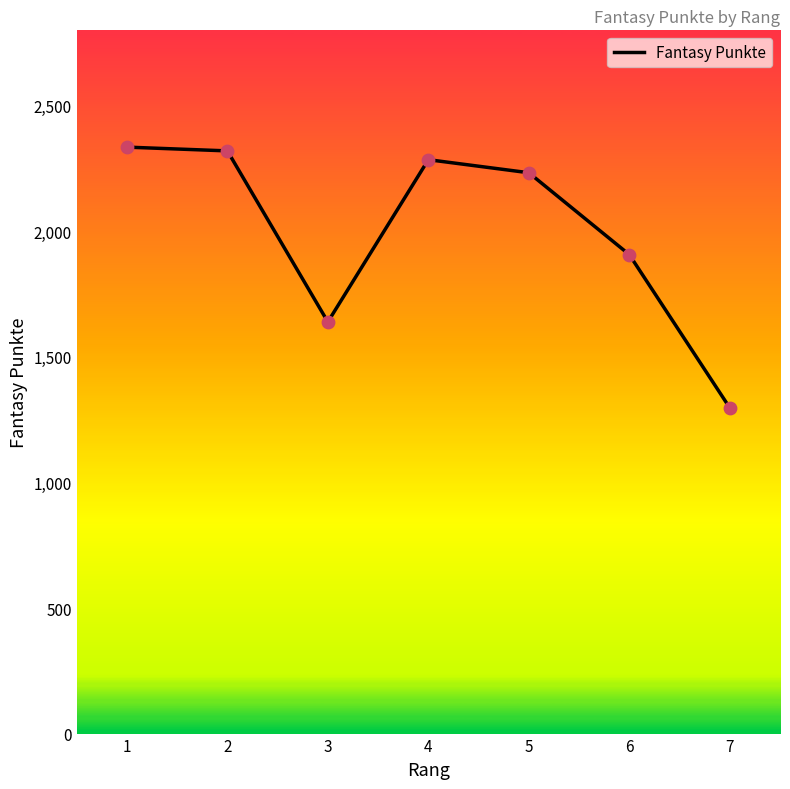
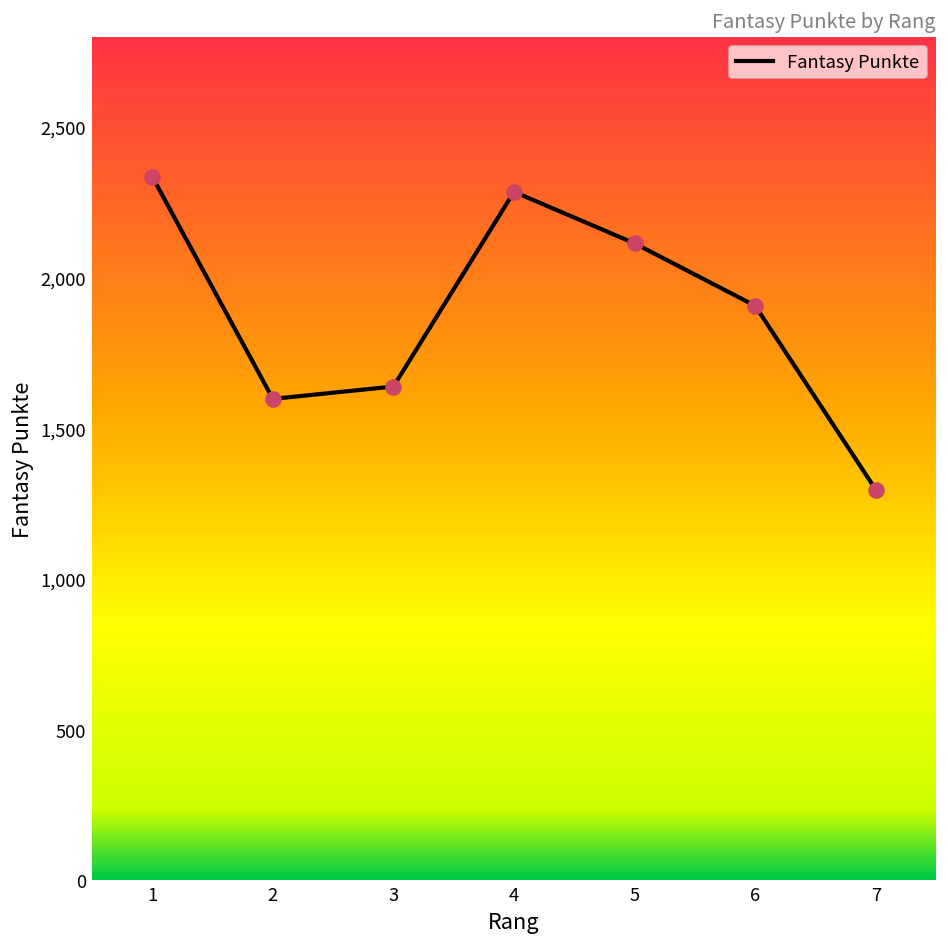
2: 2,320 -> 1,600
5: 2,230 -> 2,110
